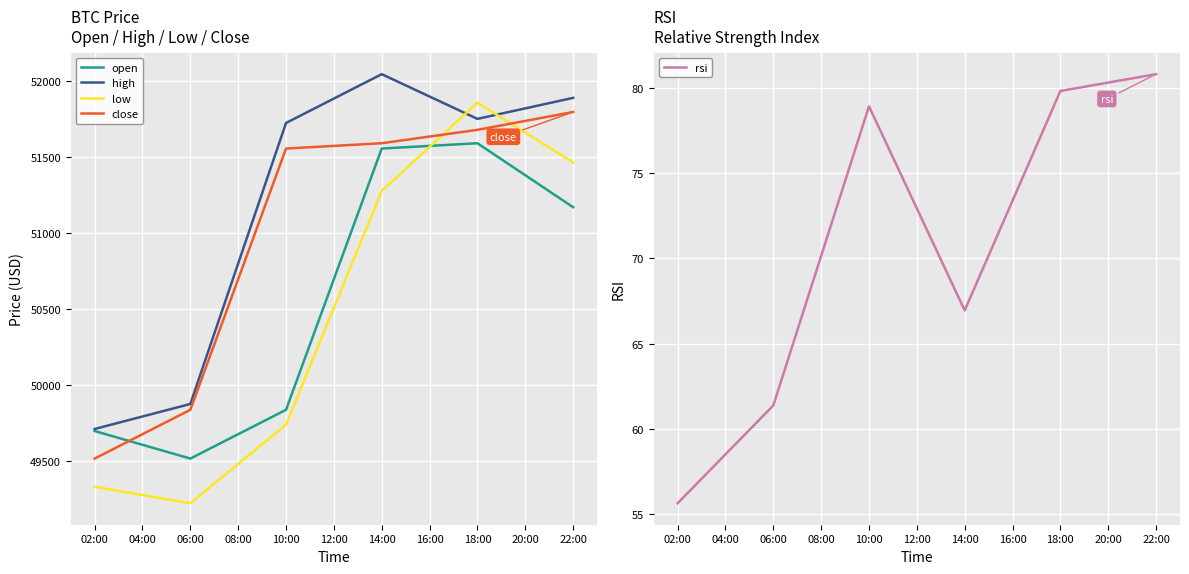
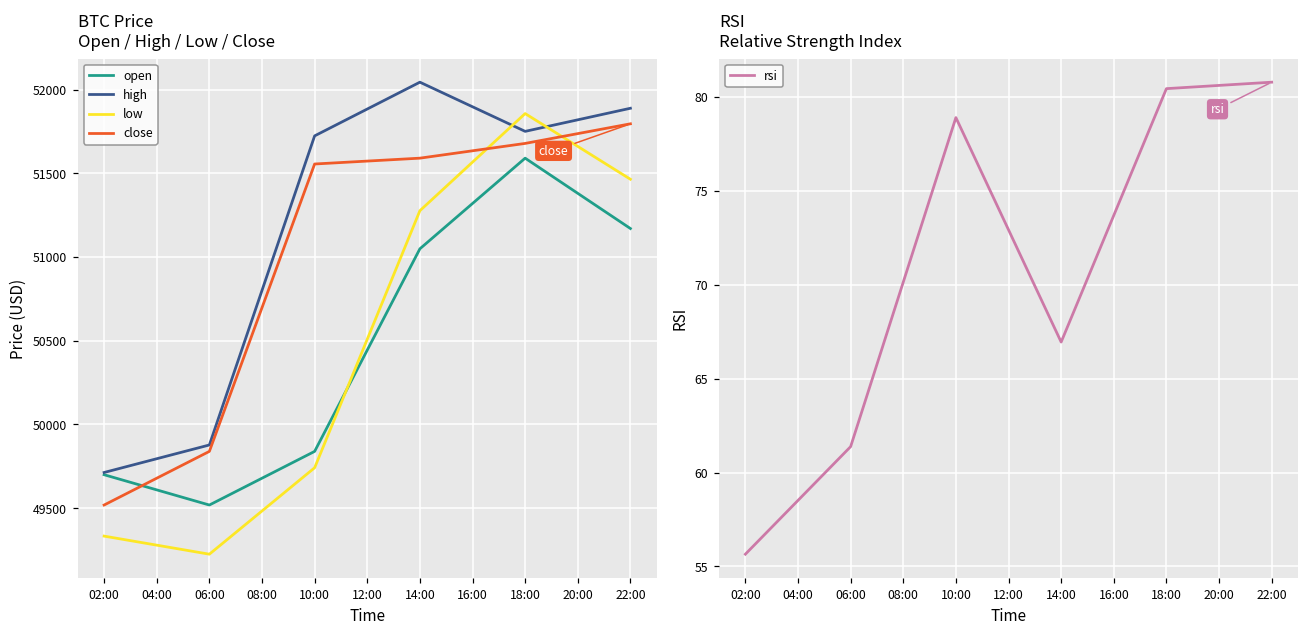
BTC Price Open / High / Low / Close, open, 14:00: 51560 -> 51050
RSI Relative Strength Index, 18:00: 79.8 -> 80.4
